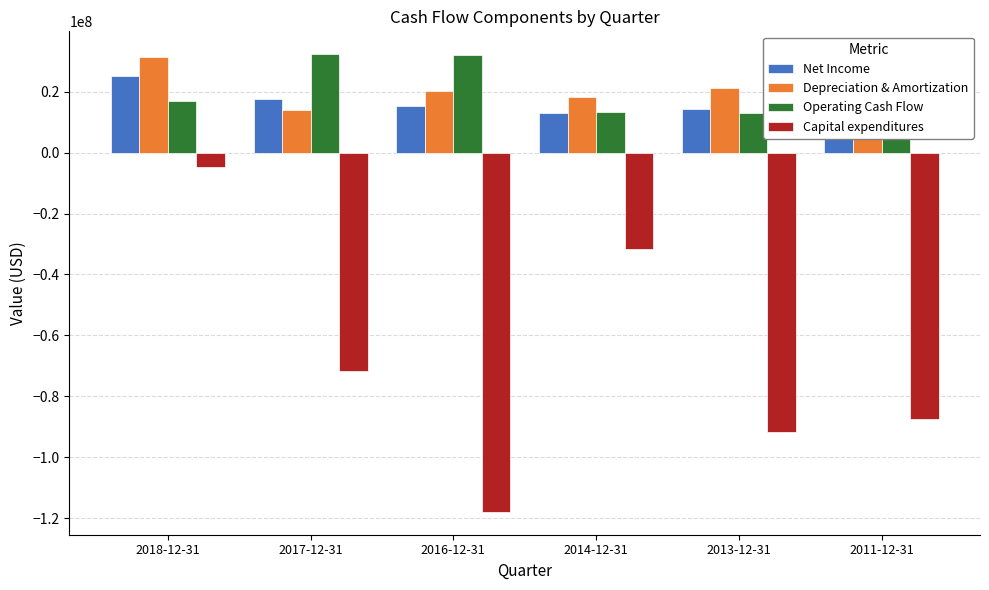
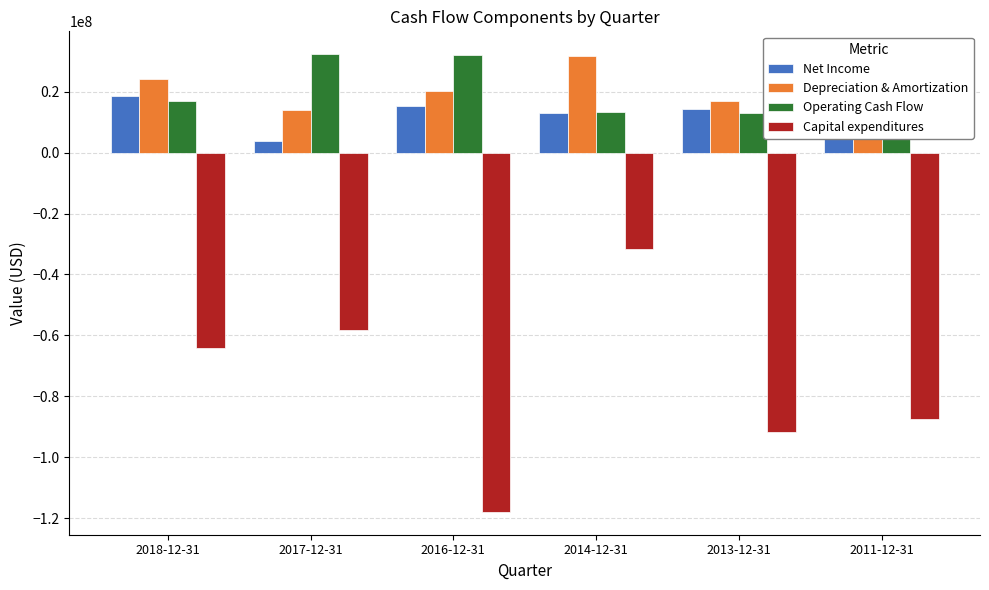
Net Income, 2018-12-31: 25000000 -> 19000000
Depreciation & Amortization, 2018-12-31: 32000000 -> 24000000
Capital expenditures, 2018-12-31: -5000000 -> -64000000
Net Income, 2017-12-31: 18000000 -> 4000000
Capital expenditures, 2017-12-31: -72000000 -> -58000000
Depreciation & Amortization, 2014-12-31: 18000000 -> 32000000
Depreciation & Amortization, 2013-12-31: 21000000 -> 17000000
